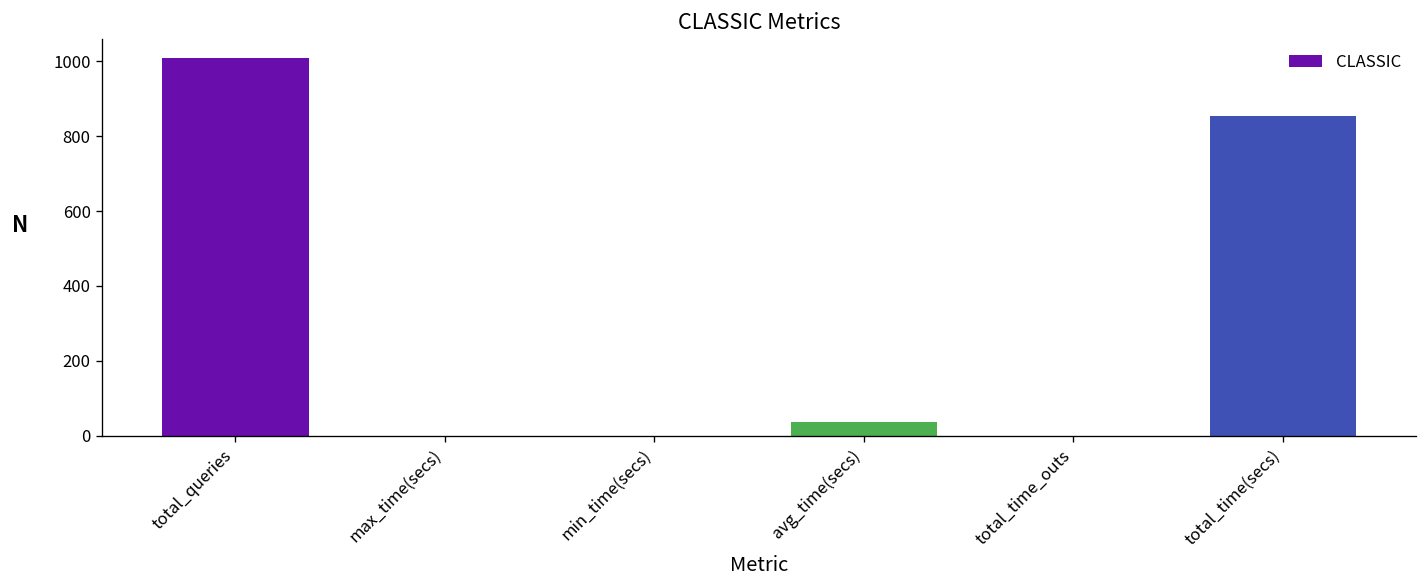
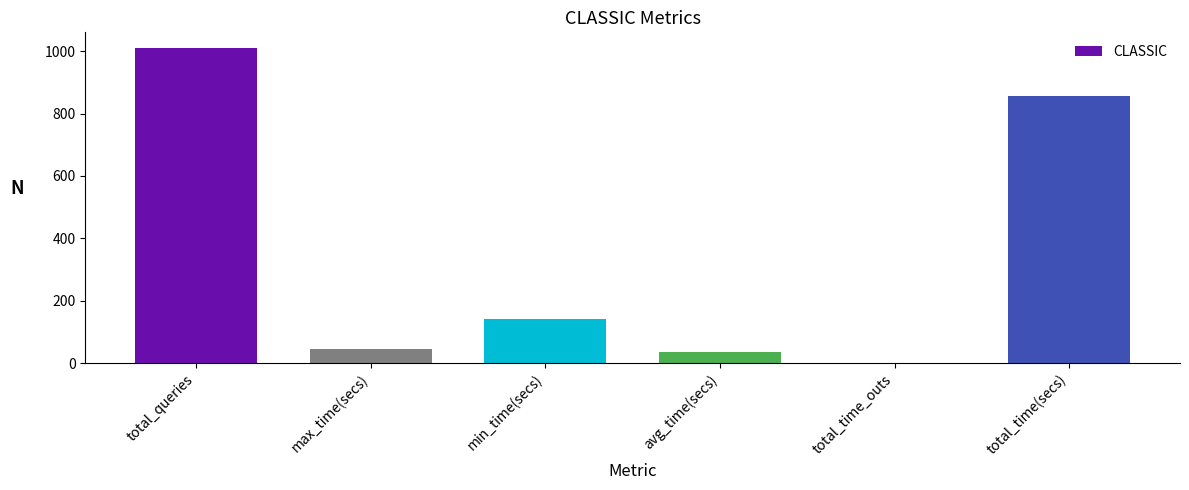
max_time(secs): 0 -> 50
min_time(secs): 0 -> 140
